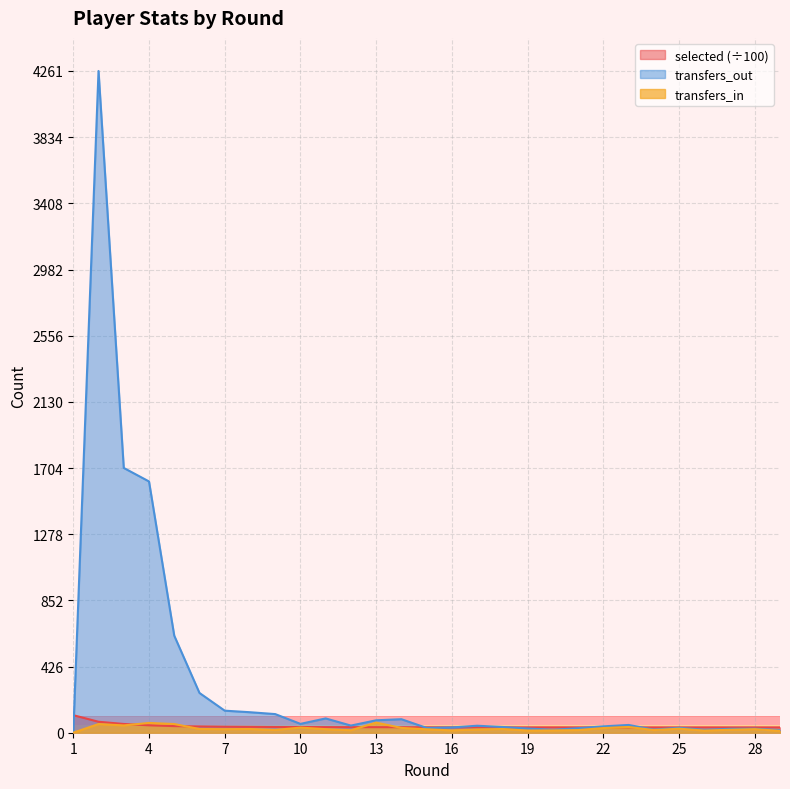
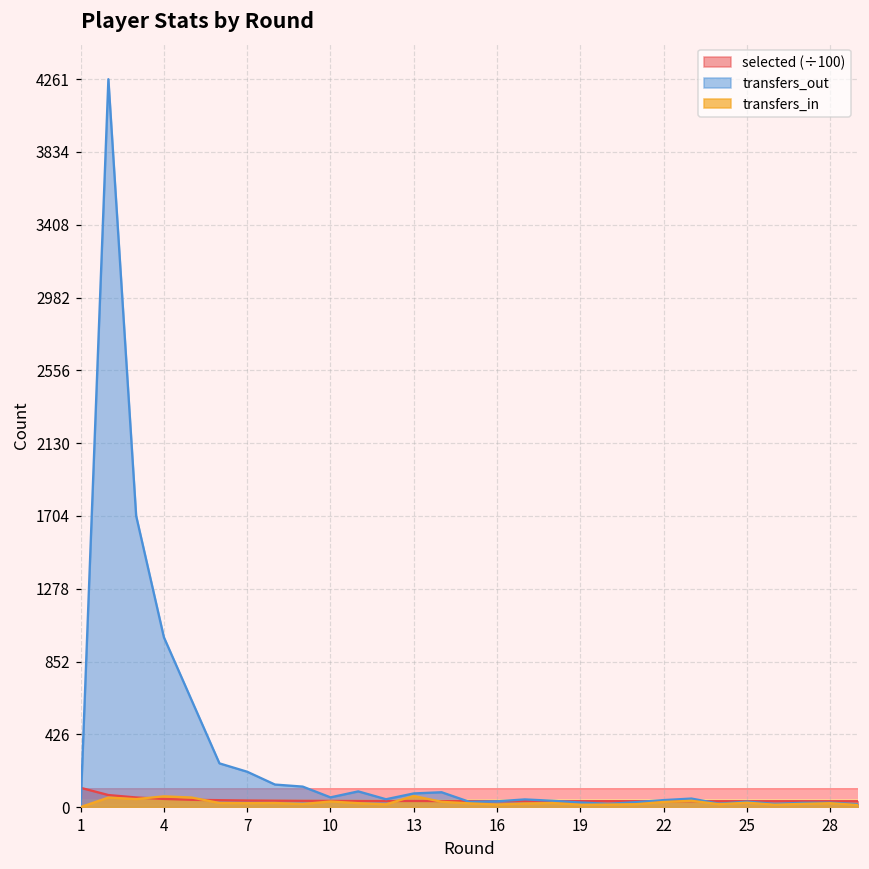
transfers_out, 4: 1620 -> 990
transfers_out, 7: 140 -> 210
